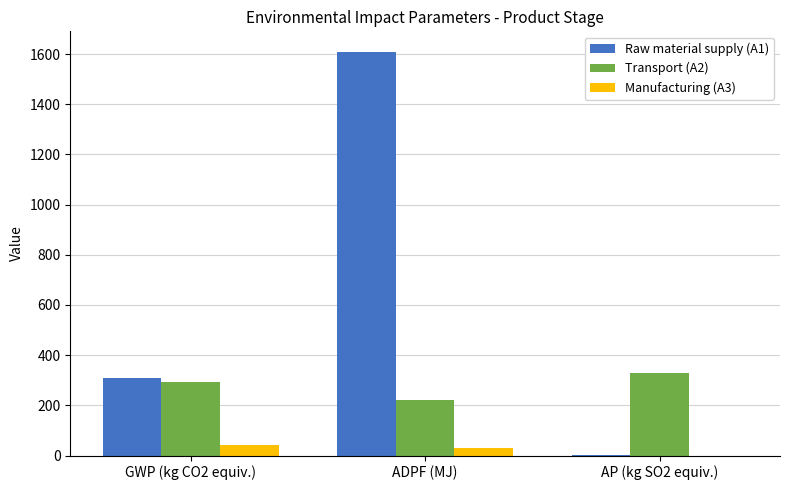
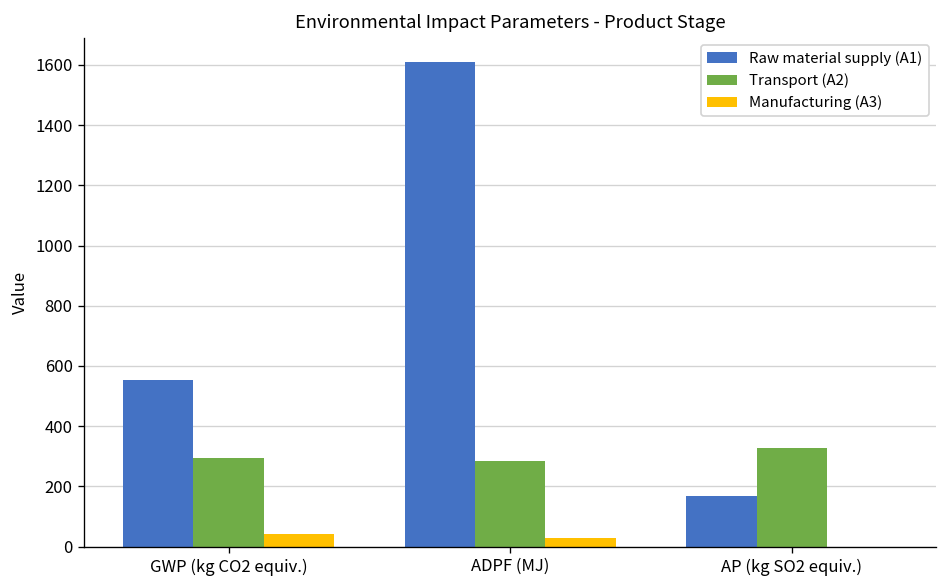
Raw material supply (A1), GWP (kg CO2 equiv.): 310 -> 550
Transport (A2), ADPF (MJ): 220 -> 280
Raw material supply (A1), AP (kg SO2 equiv.): 0 -> 170
